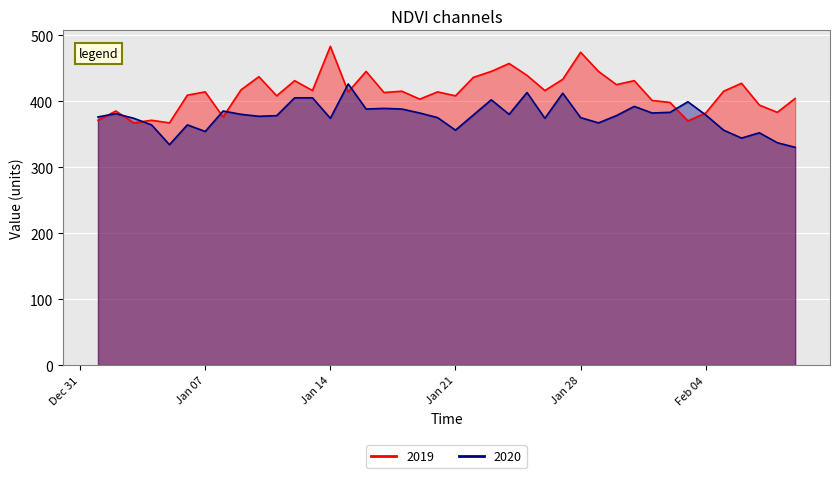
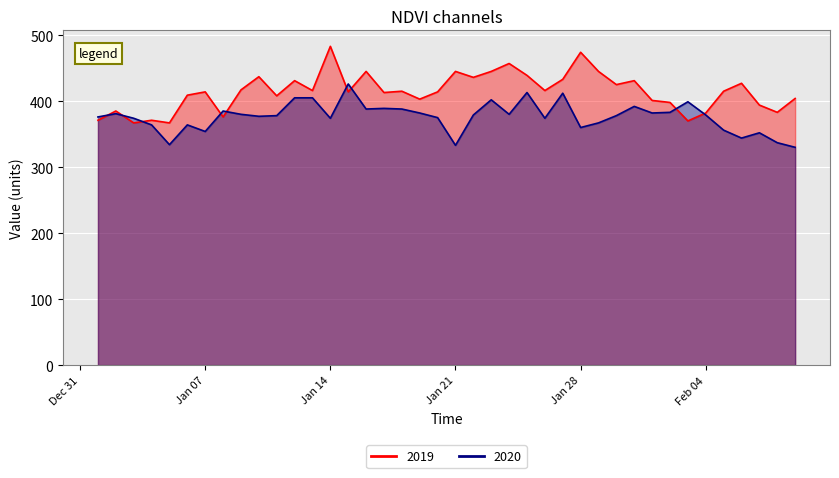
2019, Jan 21: 410 -> 450
2020, Jan 21: 360 -> 330
2020, Jan 28: 380 -> 360
